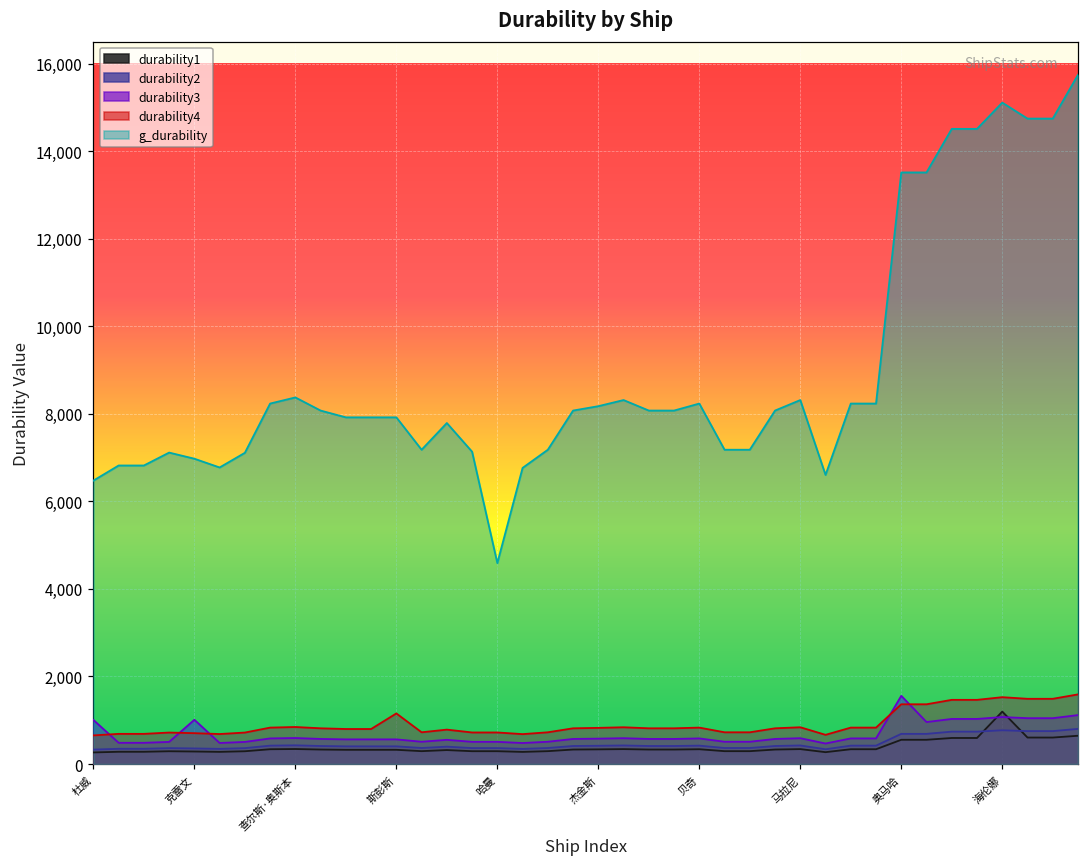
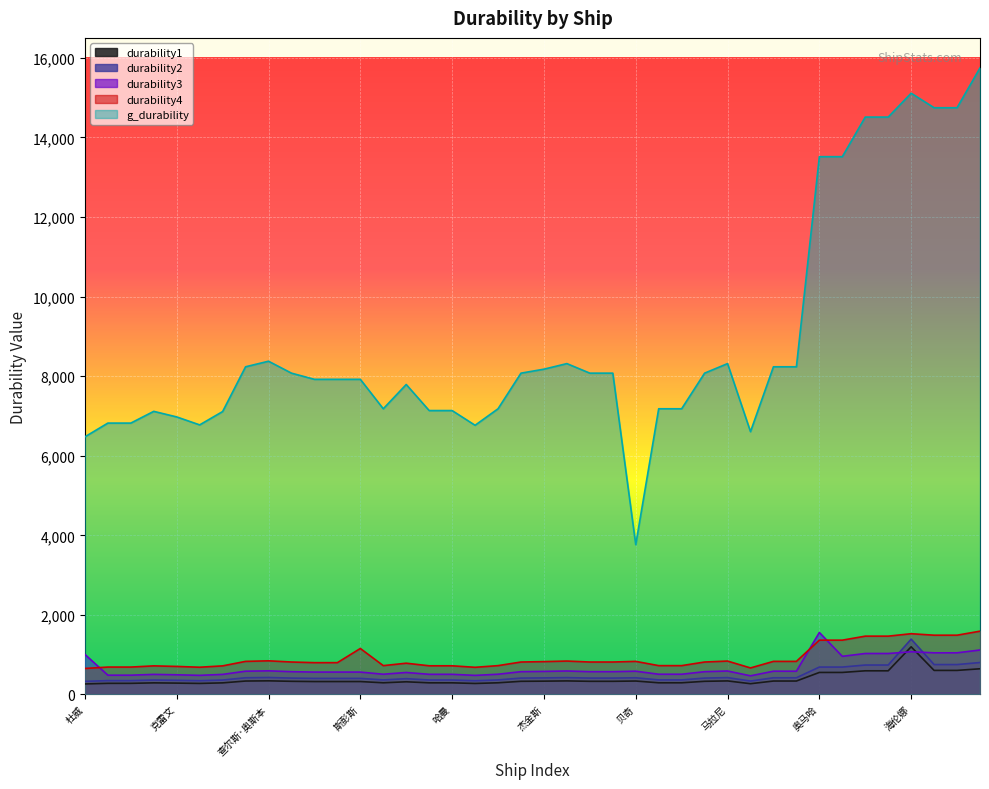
durability3, 克雷文: 1,000 -> 500
g_durability, 哈曼: 4,600 -> 7,100
g_durability, 贝奇: 8,200 -> 3,800
durability2, 海伦娜: 800 -> 1,400
